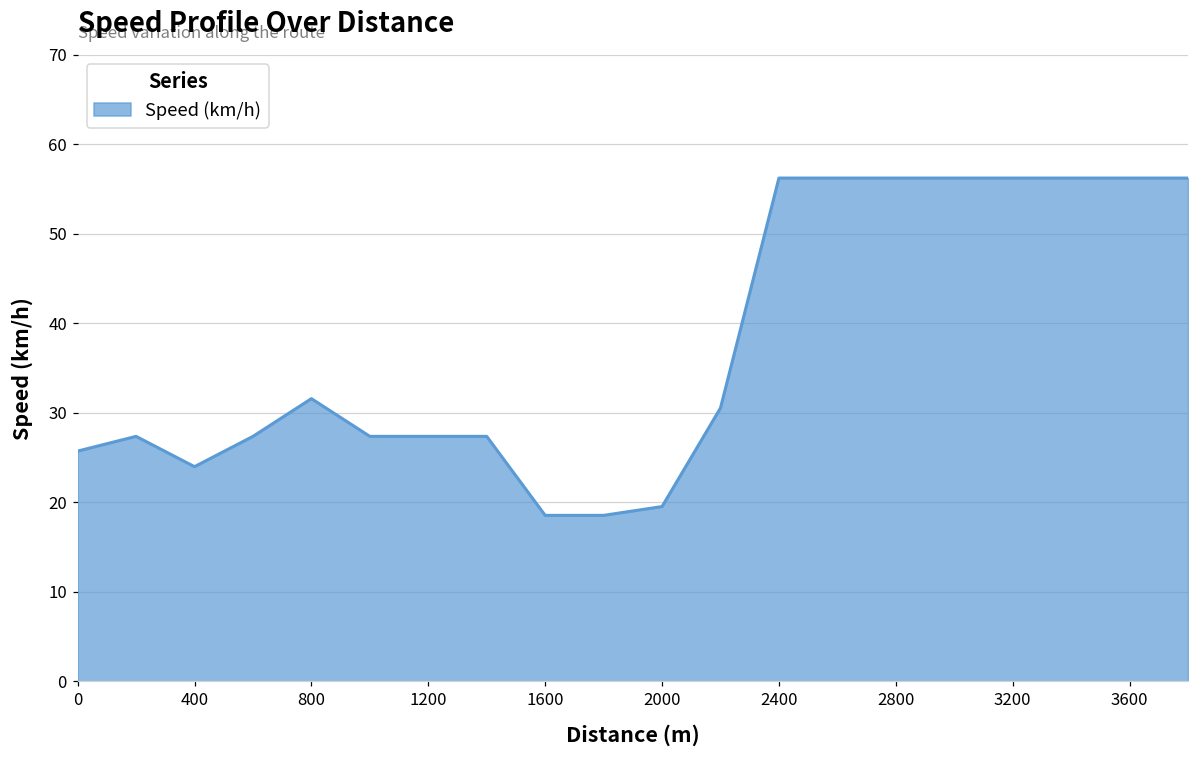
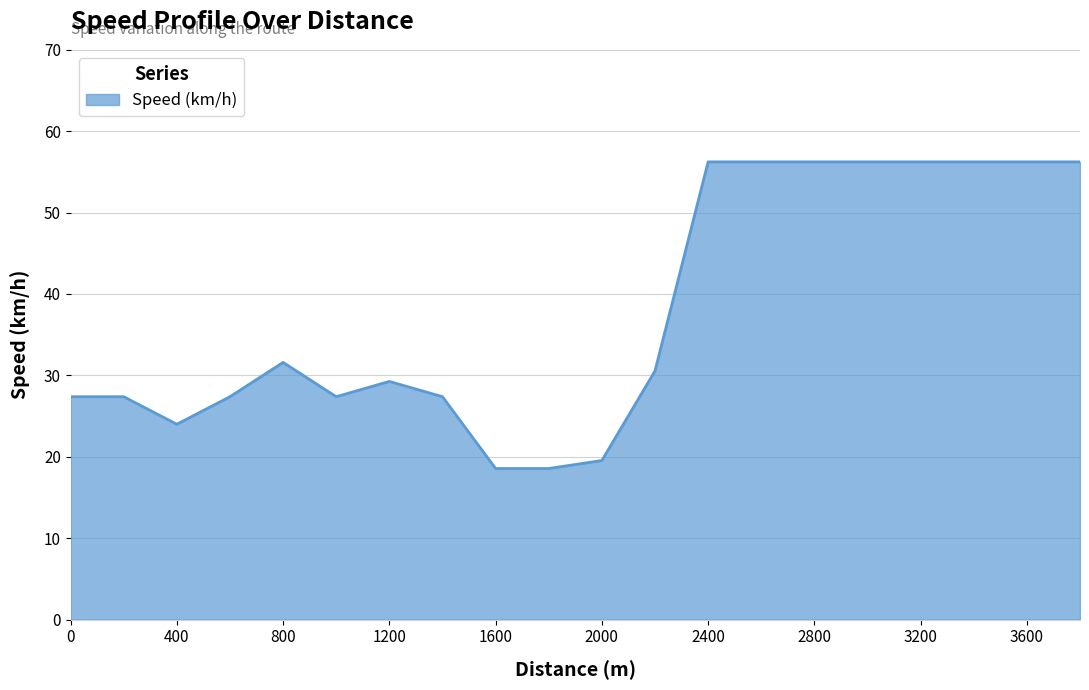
0: 26 -> 27
1200: 27 -> 29
